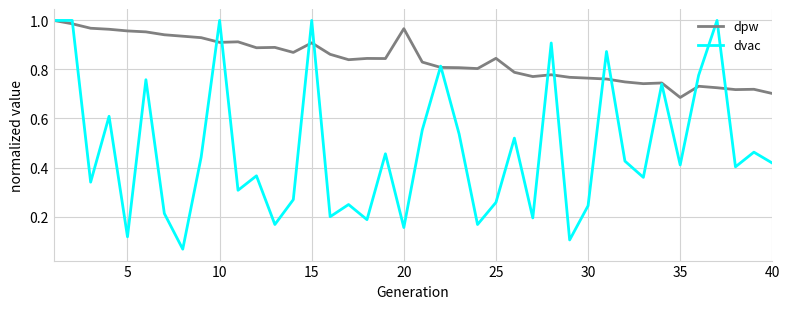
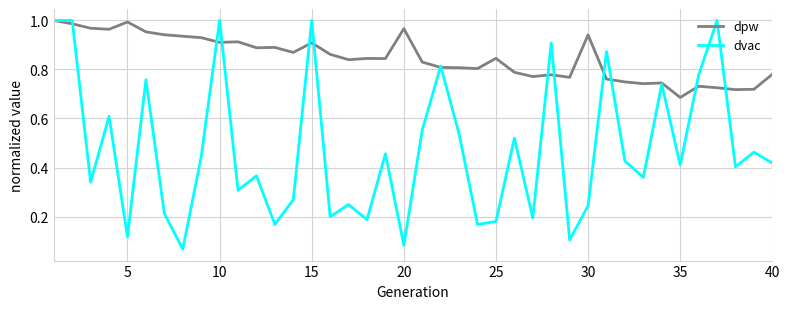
dpw, 5: 0.96 -> 0.99
dvac, 20: 0.16 -> 0.08
dvac, 25: 0.26 -> 0.18
dpw, 30: 0.76 -> 0.94
dpw, 40: 0.70 -> 0.78
